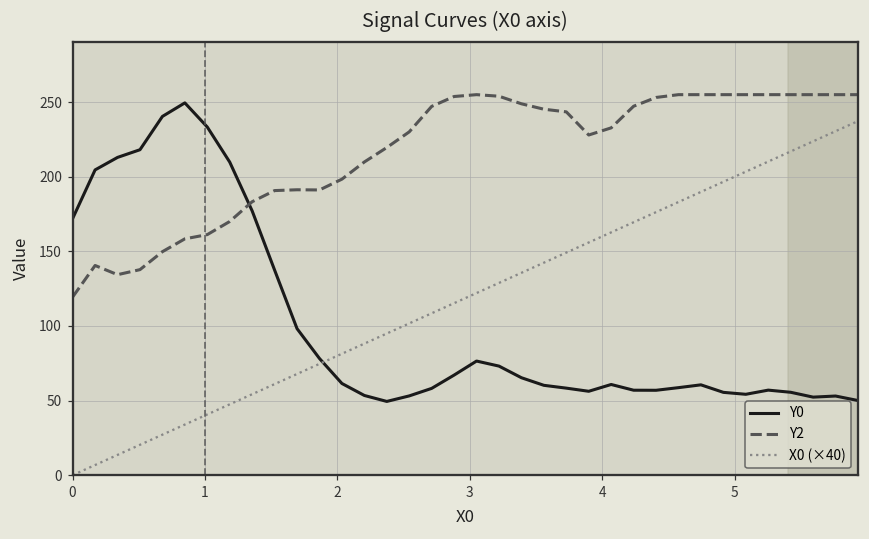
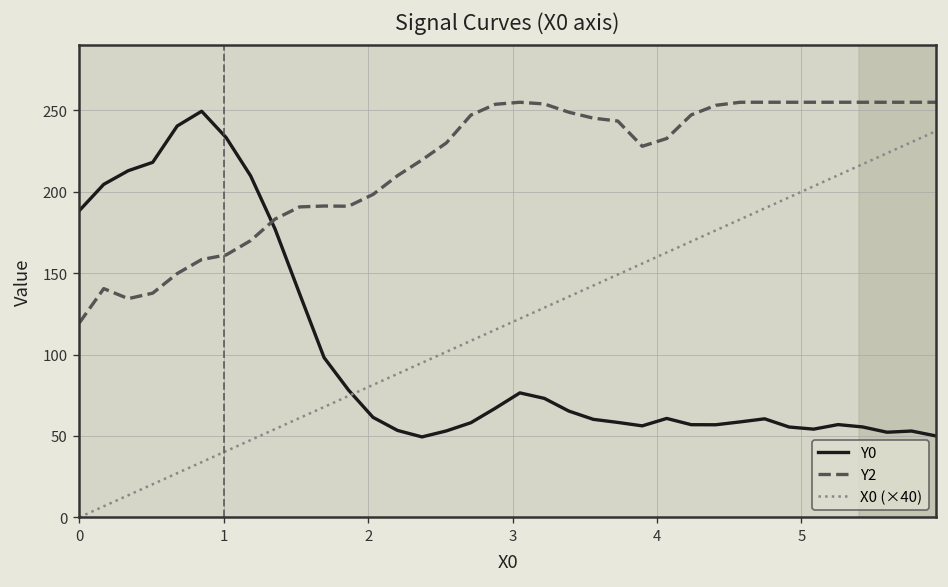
Y0, 0: 172 -> 188
